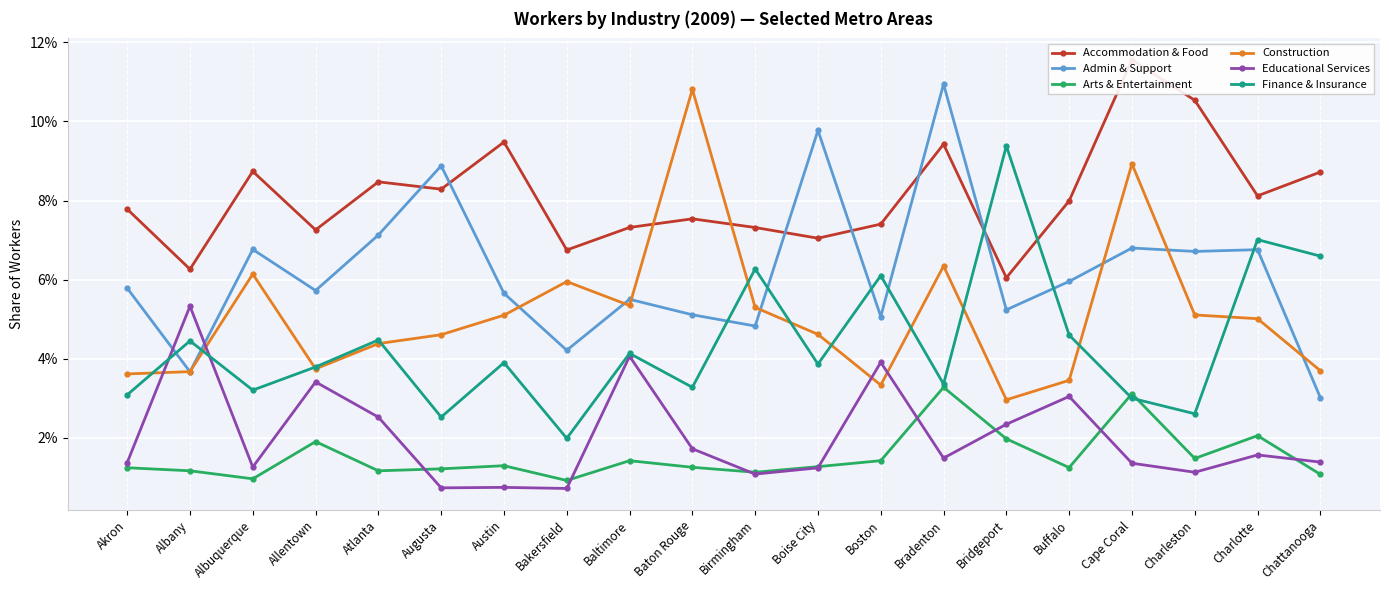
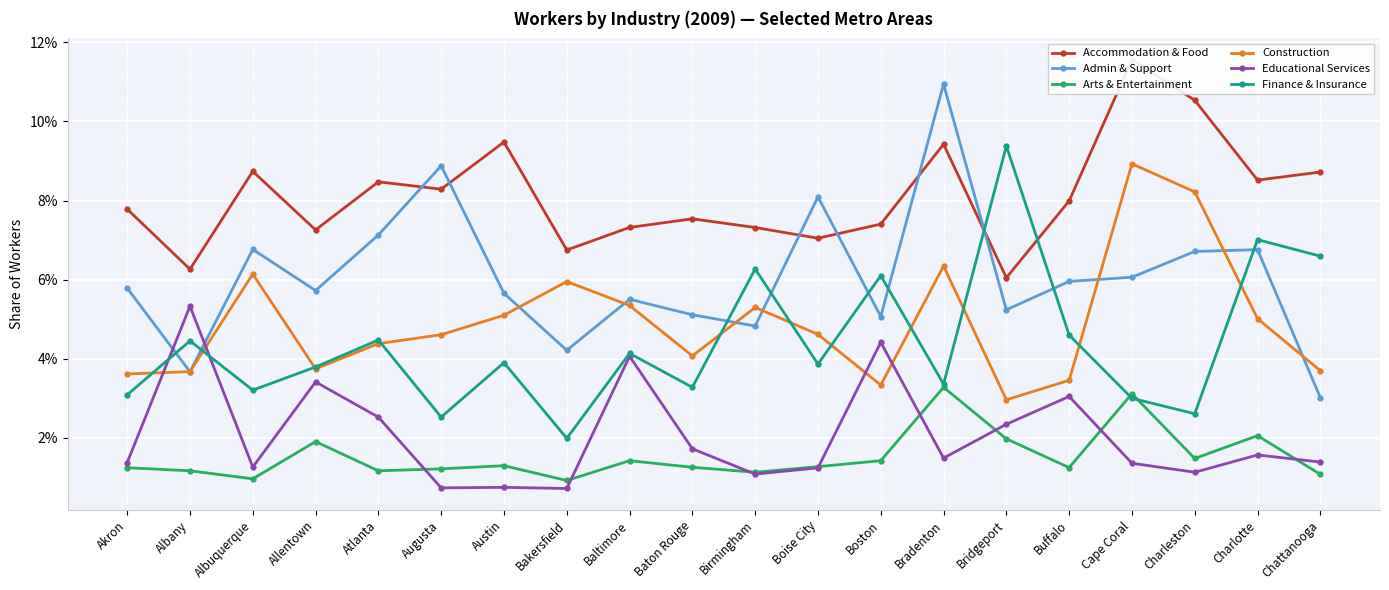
Construction, Baton Rouge: 10.8% -> 4.1%
Admin & Support, Boise City: 9.8% -> 8.1%
Educational Services, Boston: 3.9% -> 4.4%
Admin & Support, Cape Coral: 6.8% -> 6.1%
Construction, Charleston: 5.1% -> 8.2%
Accommodation & Food, Charlotte: 8.1% -> 8.5%
